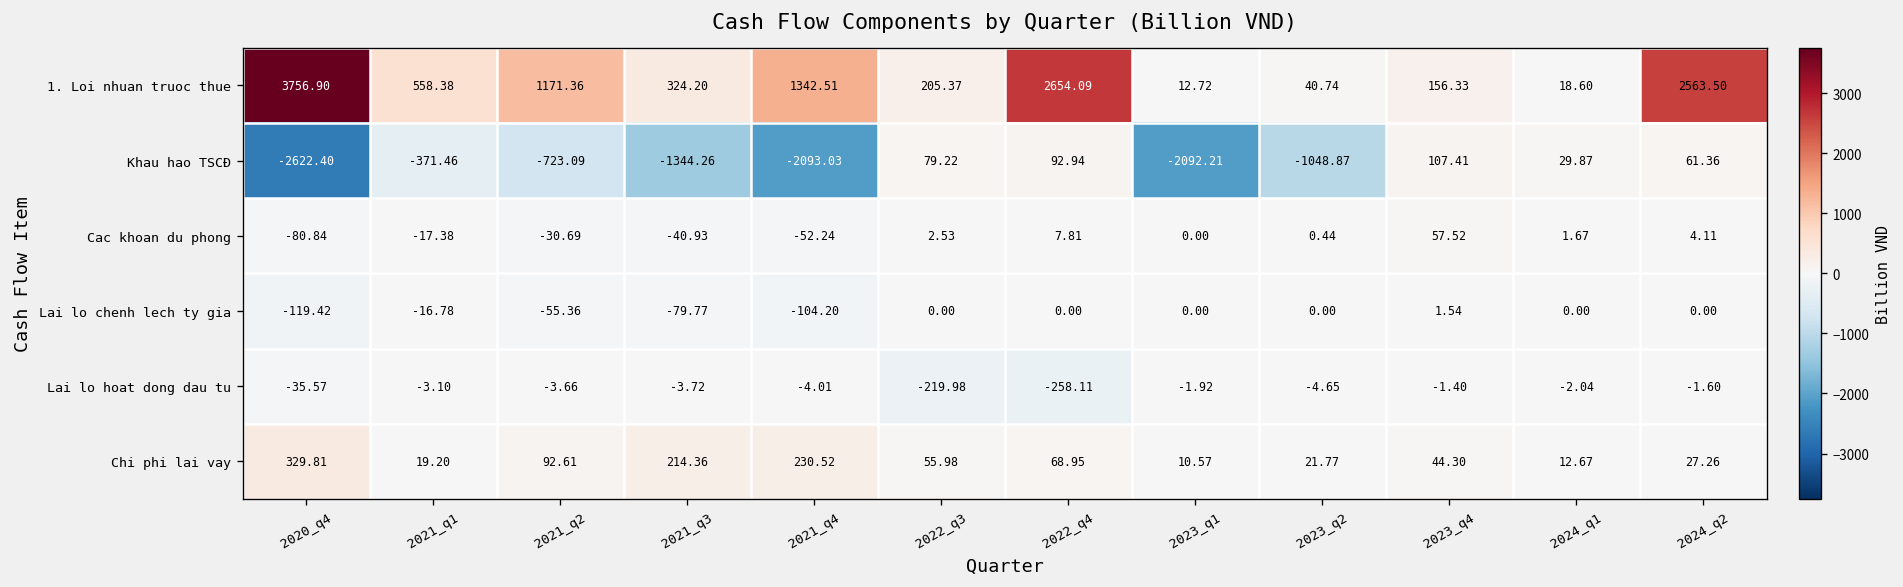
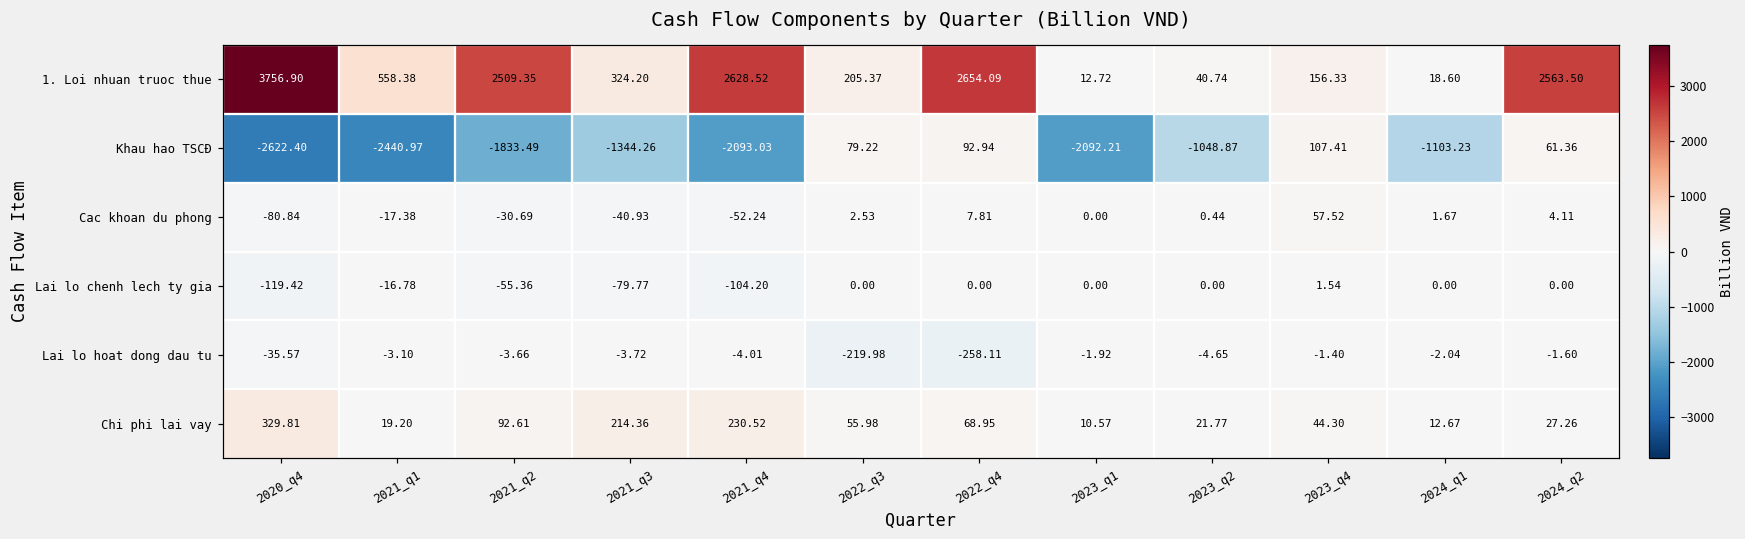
1. Loi nhuan truoc thue, 2021_q2: 1171.36 -> 2509.35
1. Loi nhuan truoc thue, 2021_q4: 1342.51 -> 2628.52
Khau hao TSCĐ, 2021_q1: -371.46 -> -2440.97
Khau hao TSCĐ, 2021_q2: -723.09 -> -1833.49
Khau hao TSCĐ, 2024_q1: 29.87 -> -1103.23
